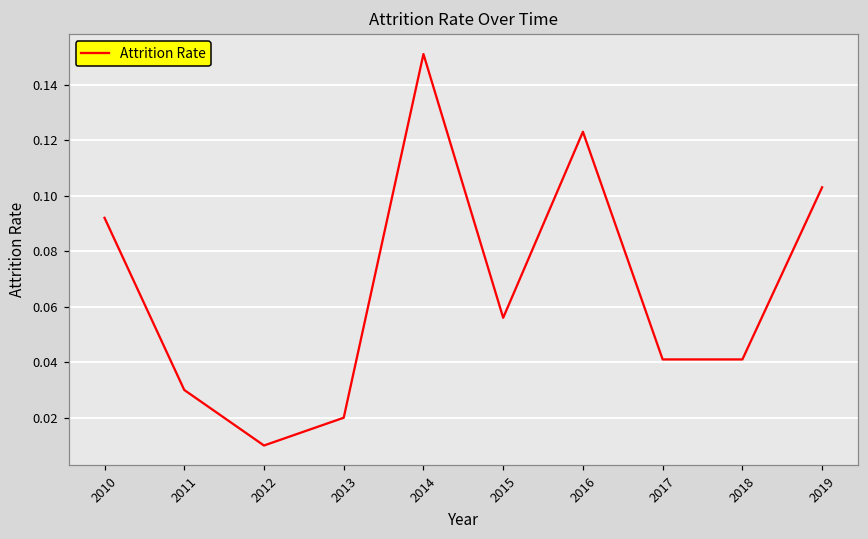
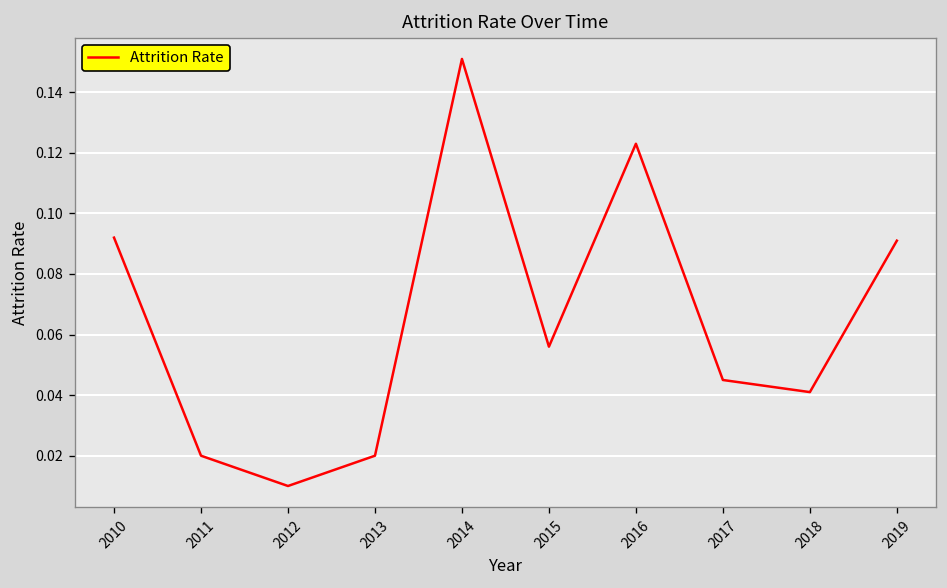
2011: 0.03 -> 0.02
2017: 0.041 -> 0.045
2019: 0.103 -> 0.091
